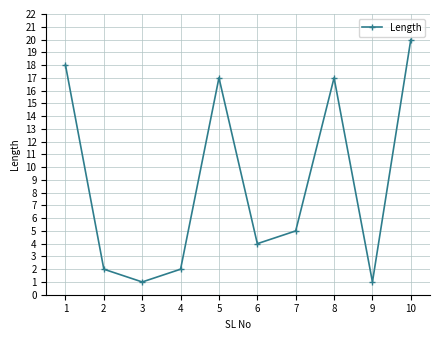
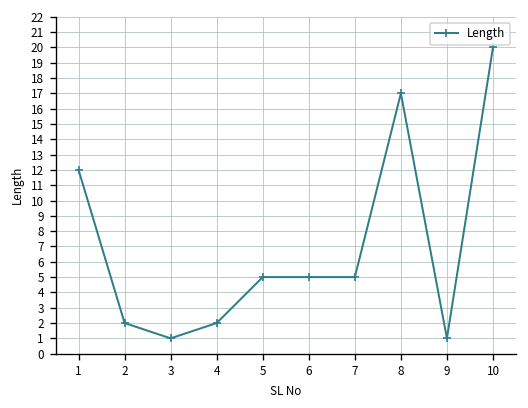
1: 18 -> 12
5: 17 -> 5
6: 4 -> 5
